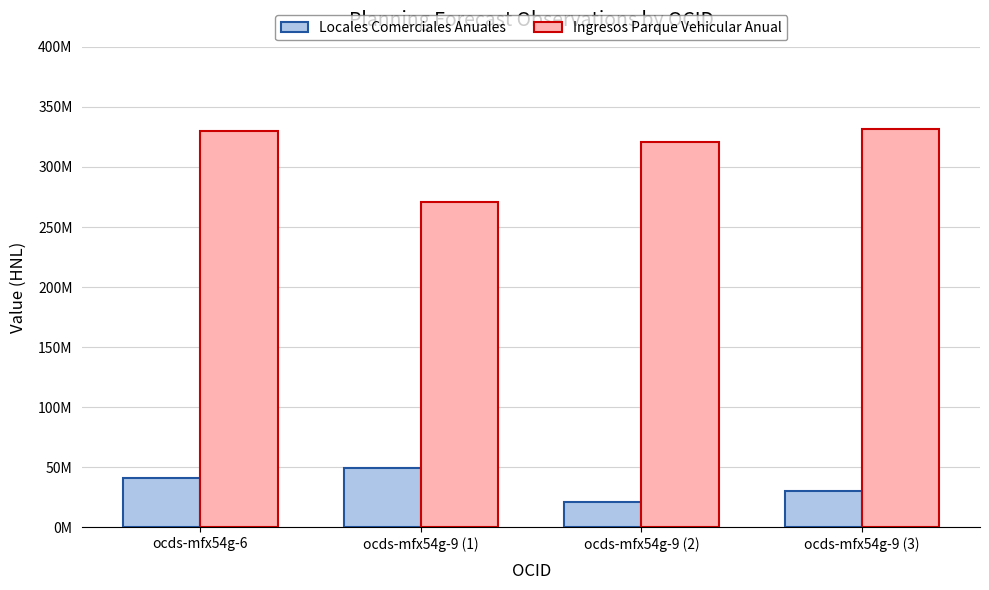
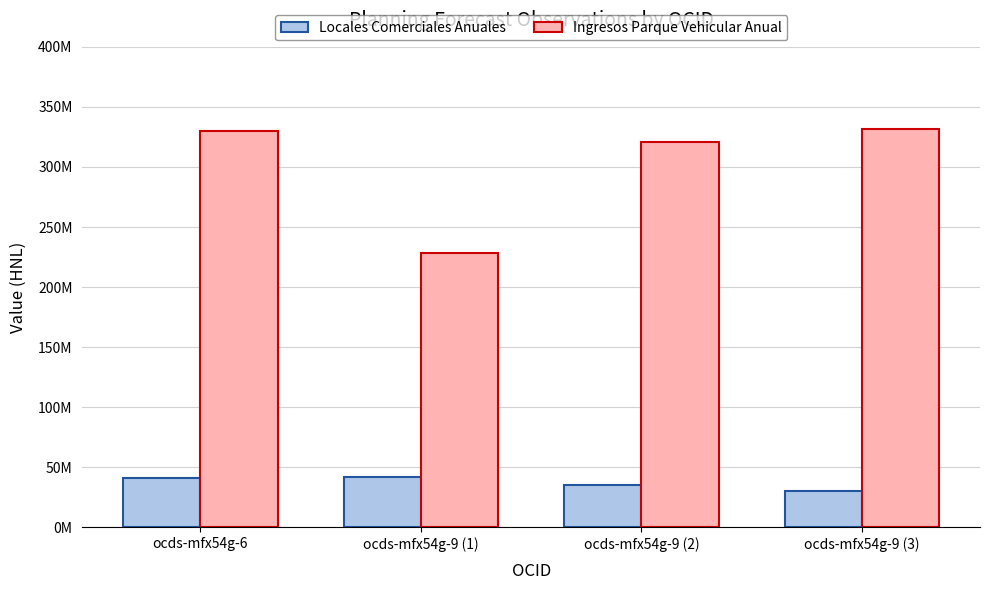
Locales Comerciales Anuales, ocds-mfx54g-9 (1): 49000000 -> 42000000
Ingresos Parque Vehicular Anual, ocds-mfx54g-9 (1): 271000000 -> 228000000
Locales Comerciales Anuales, ocds-mfx54g-9 (2): 21000000 -> 35000000
